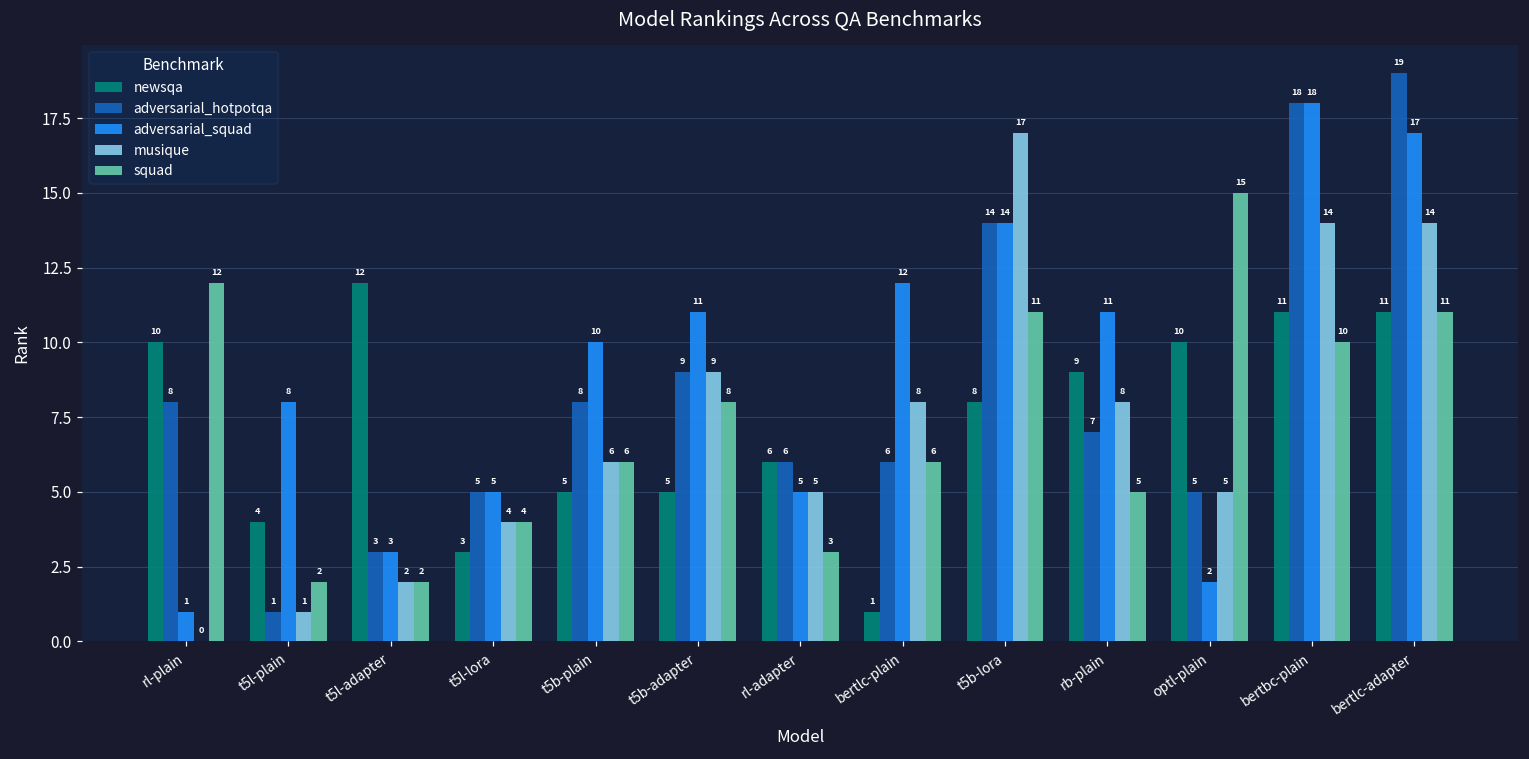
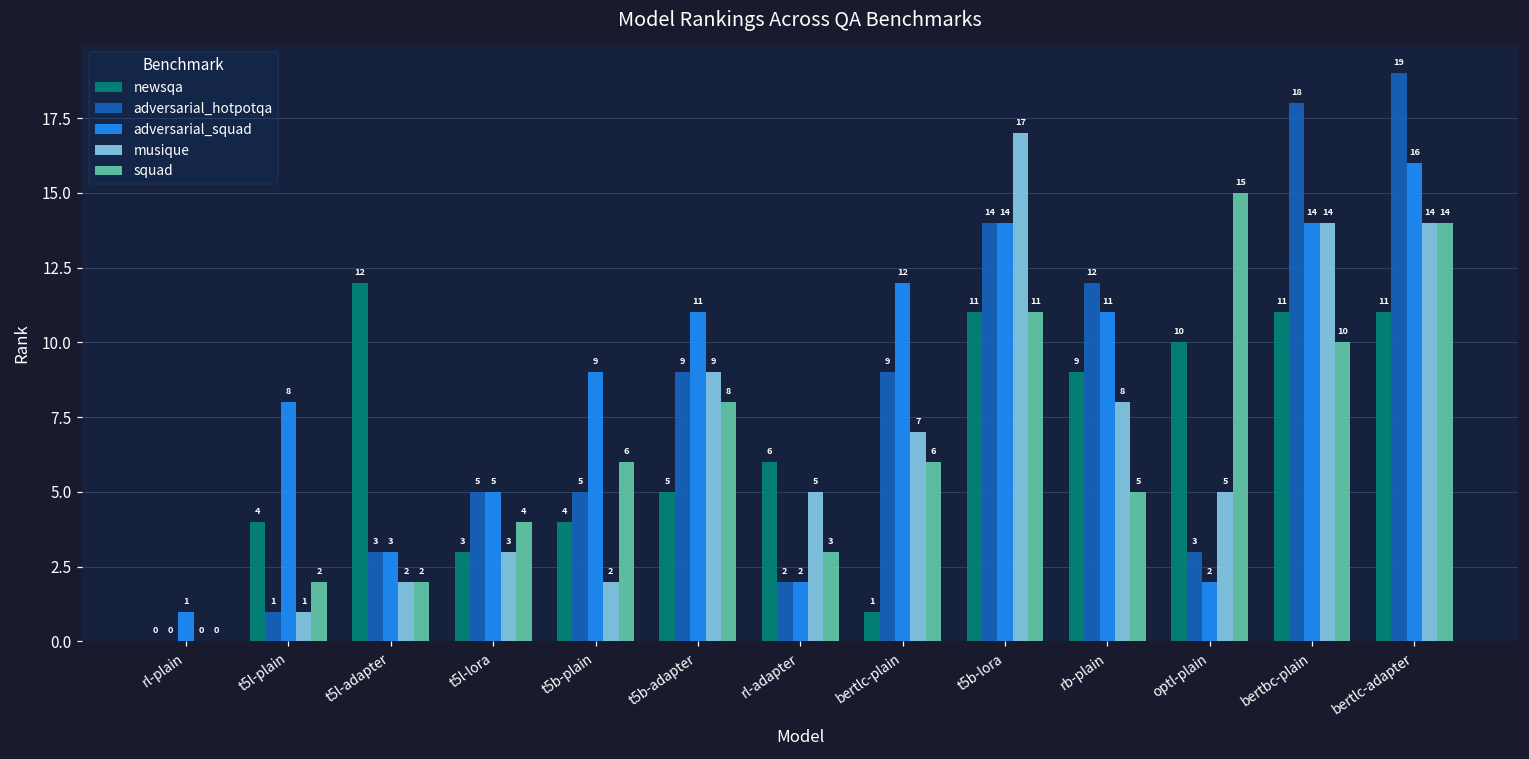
newsqa, rl-plain: 10 -> 0
adversarial_hotpotqa, rl-plain: 8 -> 0
squad, rl-plain: 12 -> 0
musique, t5l-lora: 4 -> 3
newsqa, t5b-plain: 5 -> 4
adversarial_hotpotqa, t5b-plain: 8 -> 5
adversarial_squad, t5b-plain: 10 -> 9
musique, t5b-plain: 6 -> 2
adversarial_hotpotqa, rl-adapter: 6 -> 2
adversarial_squad, rl-adapter: 5 -> 2
adversarial_hotpotqa, bertlc-plain: 6 -> 9
musique, bertlc-plain: 8 -> 7
newsqa, t5b-lora: 8 -> 11
adversarial_hotpotqa, rb-plain: 7 -> 12
adversarial_hotpotqa, optl-plain: 5 -> 3
adversarial_squad, bertbc-plain: 18 -> 14
adversarial_squad, bertlc-adapter: 17 -> 16
squad, bertlc-adapter: 11 -> 14
